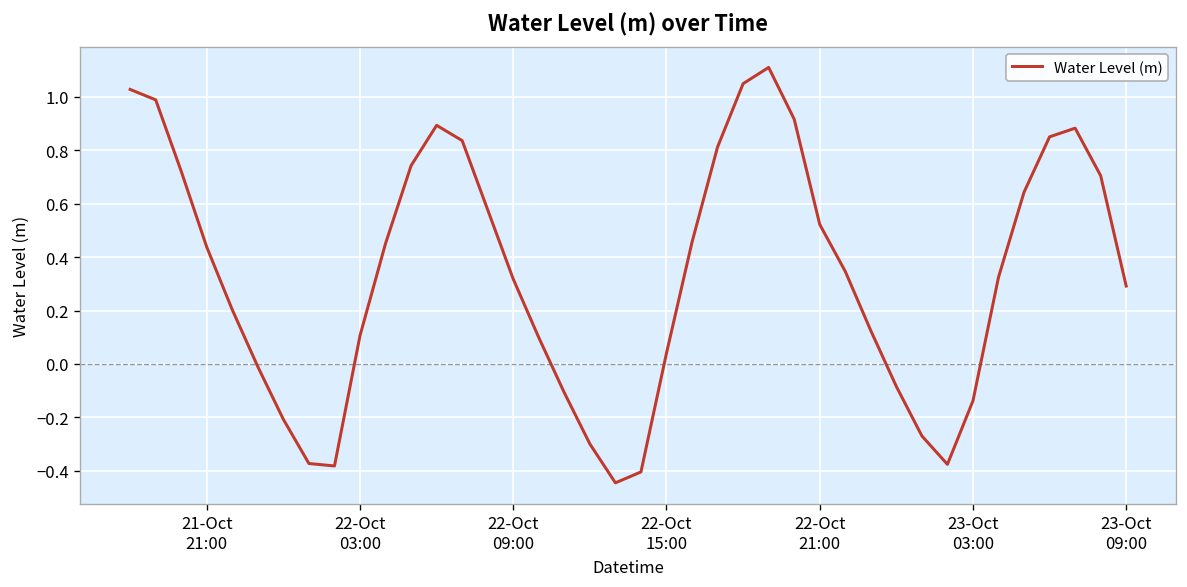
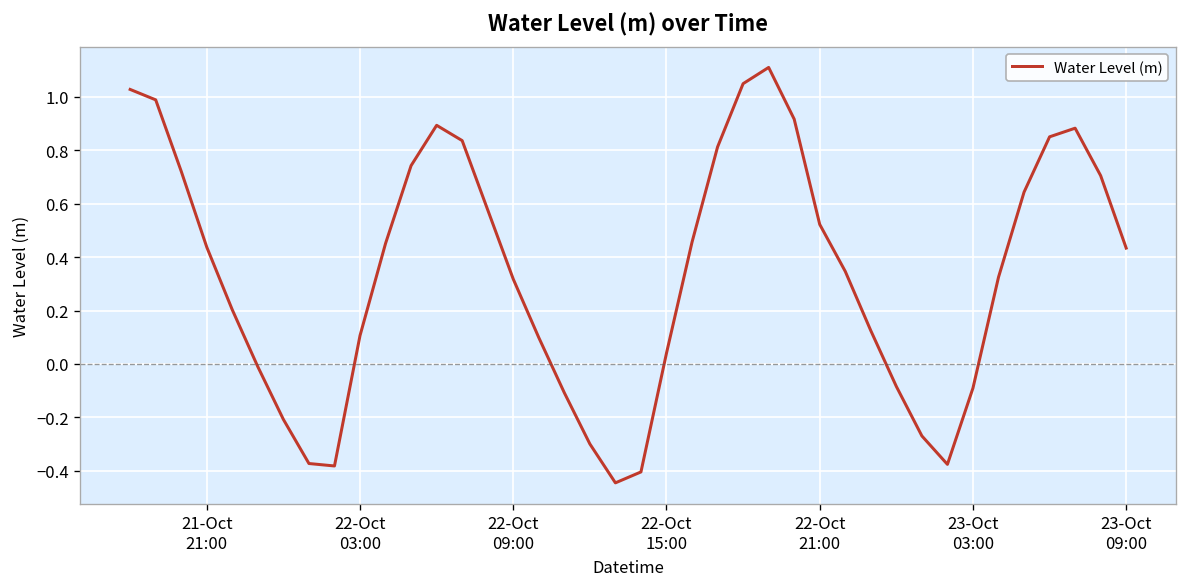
23-Oct 03:00: -0.14 -> -0.09
23-Oct 09:00: 0.29 -> 0.43
